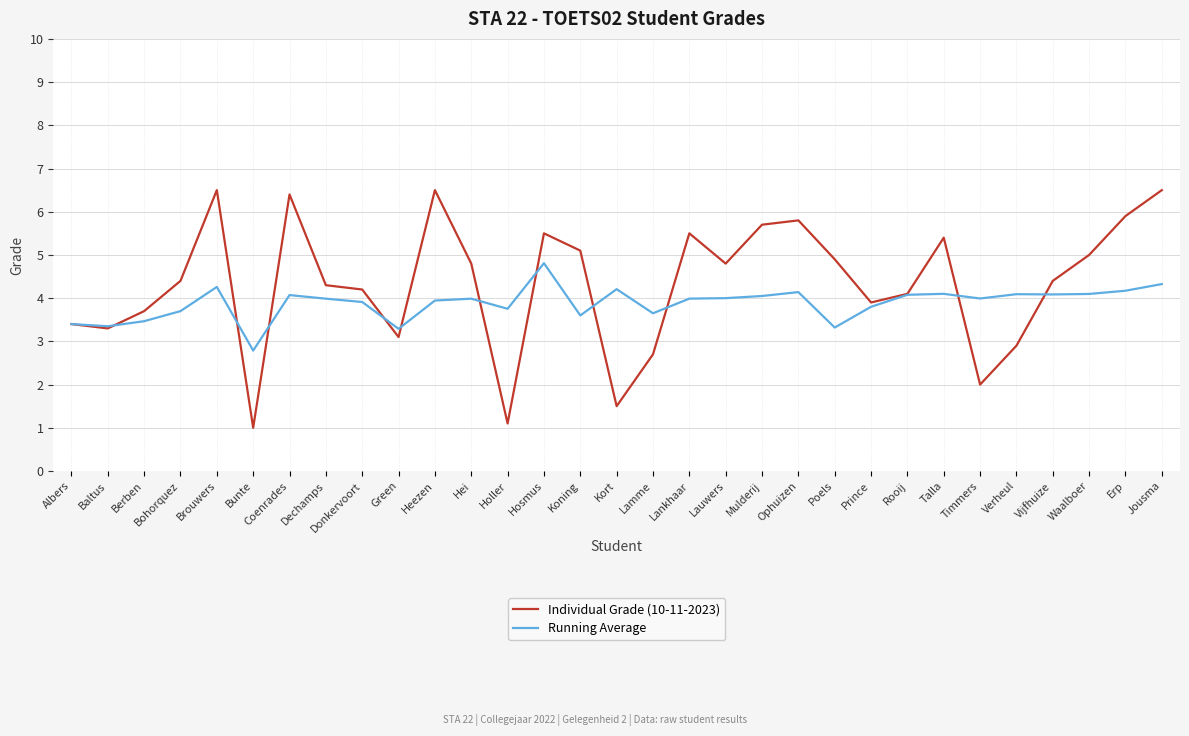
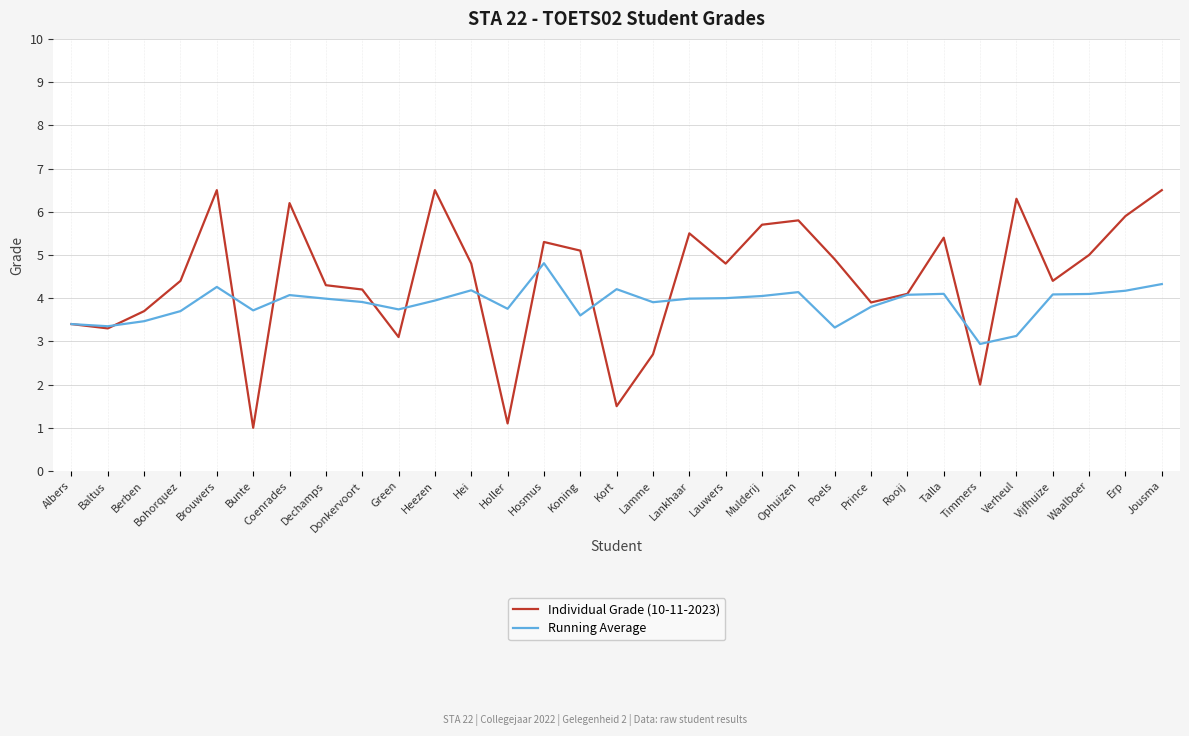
Running Average, Bunte: 2.8 -> 3.7
Individual Grade (10-11-2023), Coenrades: 6.4 -> 6.2
Running Average, Green: 3.3 -> 3.7
Running Average, Hei: 4.0 -> 4.2
Individual Grade (10-11-2023), Hosmus: 5.5 -> 5.3
Running Average, Lamme: 3.7 -> 3.9
Running Average, Timmers: 4.0 -> 2.9
Individual Grade (10-11-2023), Verheul: 2.9 -> 6.3
Running Average, Verheul: 4.1 -> 3.1
